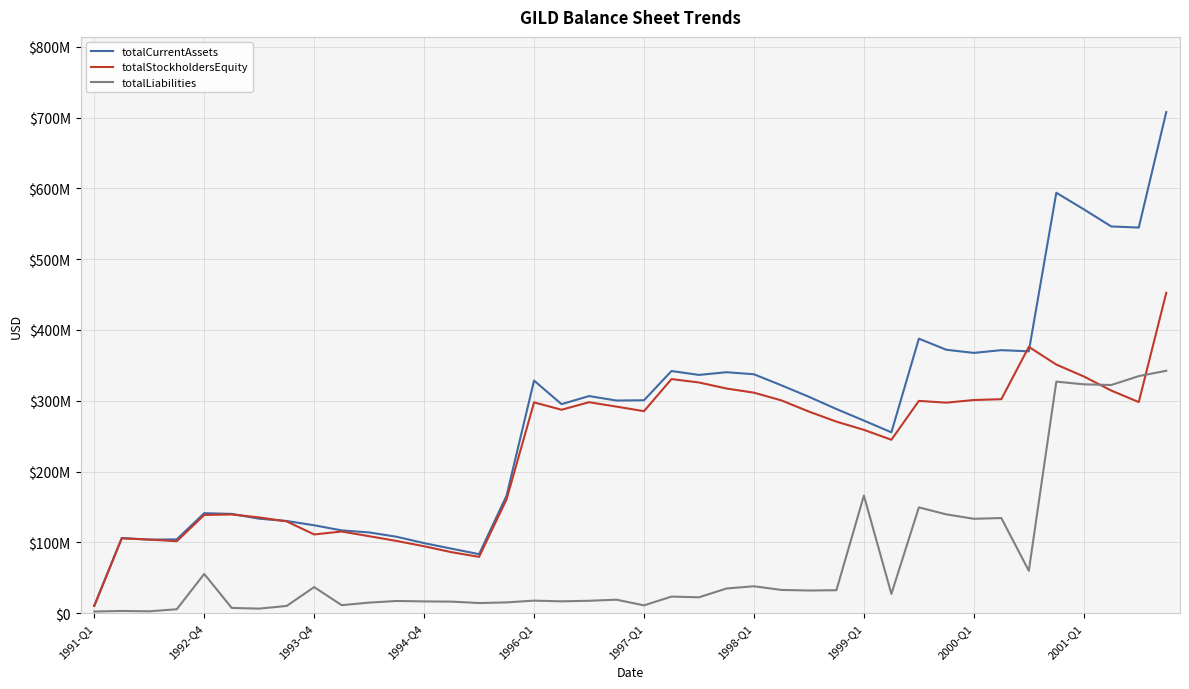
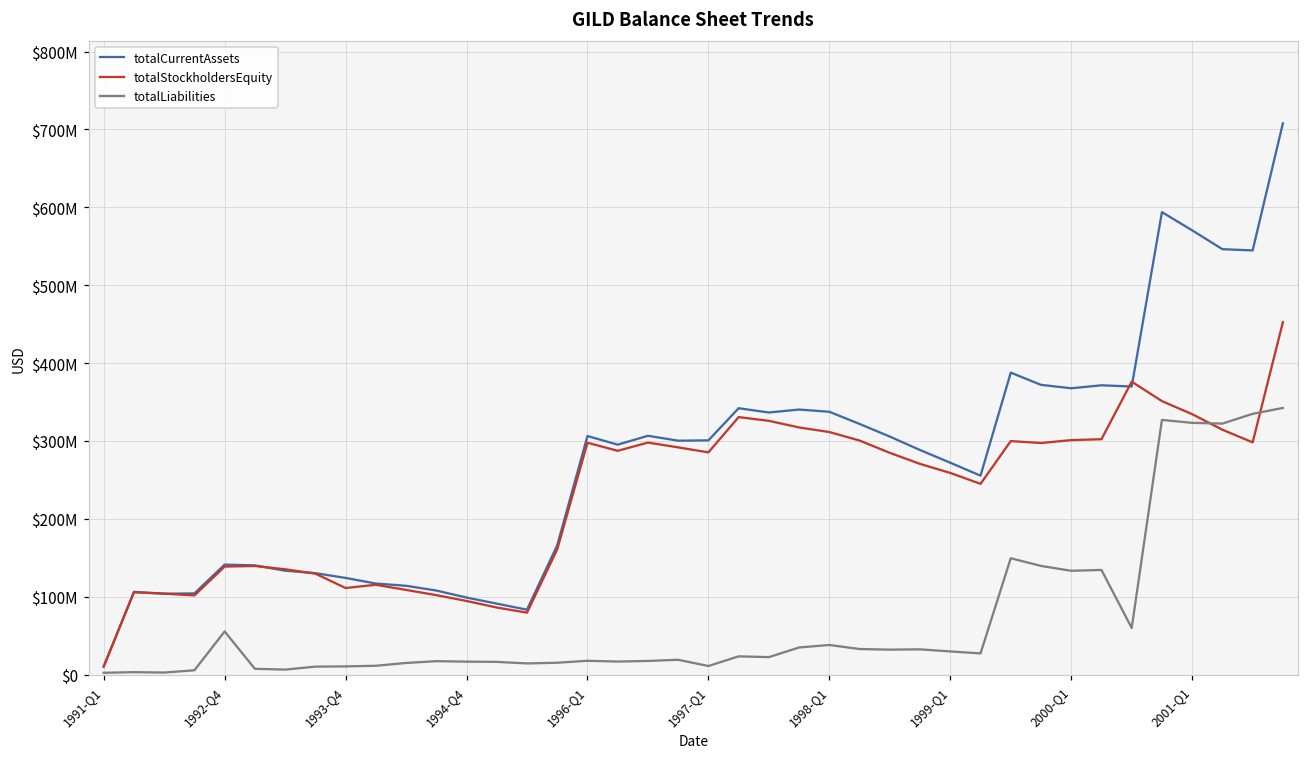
totalLiabilities, 1993-Q4: $40000000 -> $10000000
totalCurrentAssets, 1996-Q1: $330000000 -> $310000000
totalLiabilities, 1999-Q1: $170000000 -> $30000000
